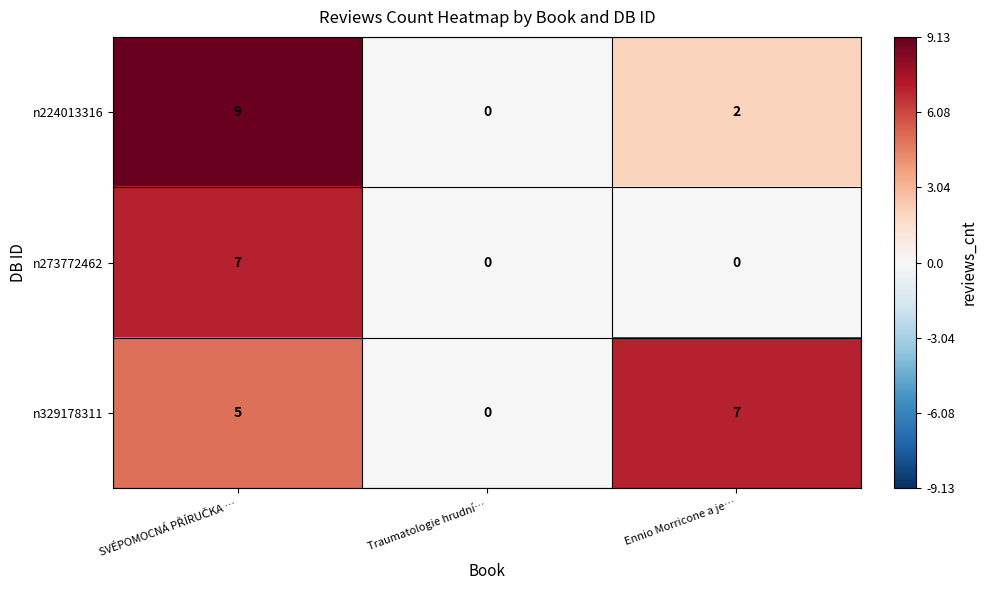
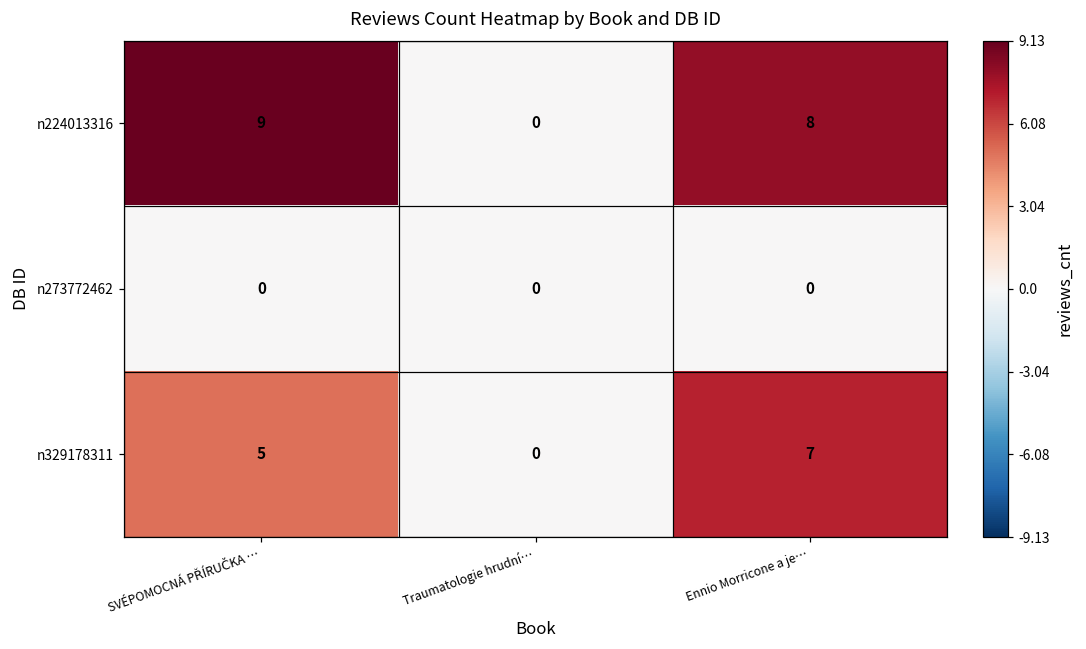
n224013316, Ennio Morricone a je…: 2 -> 8
n273772462, SVÉPOMOCNÁ PŘÍRUČKA …: 7 -> 0
